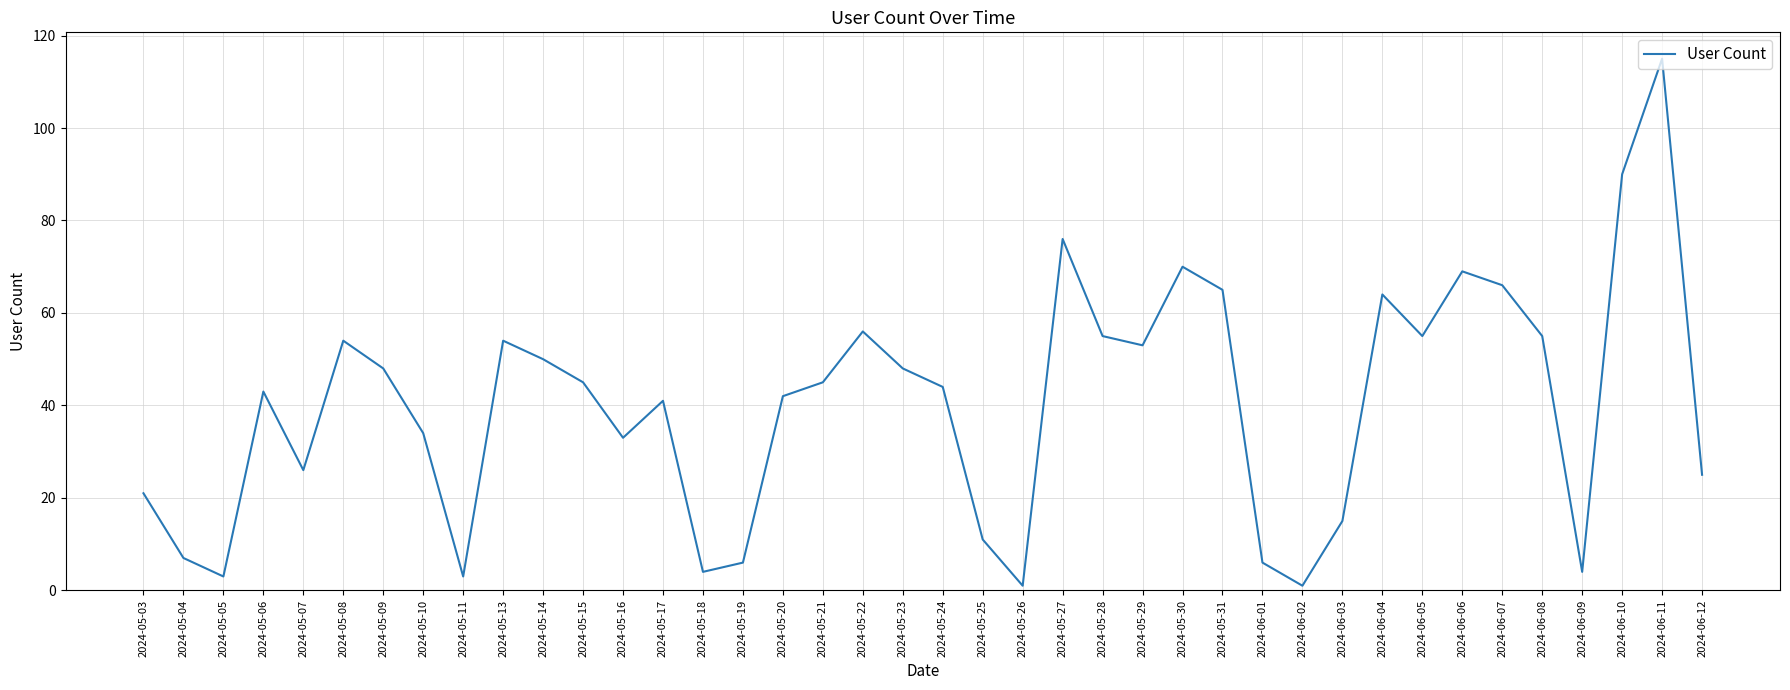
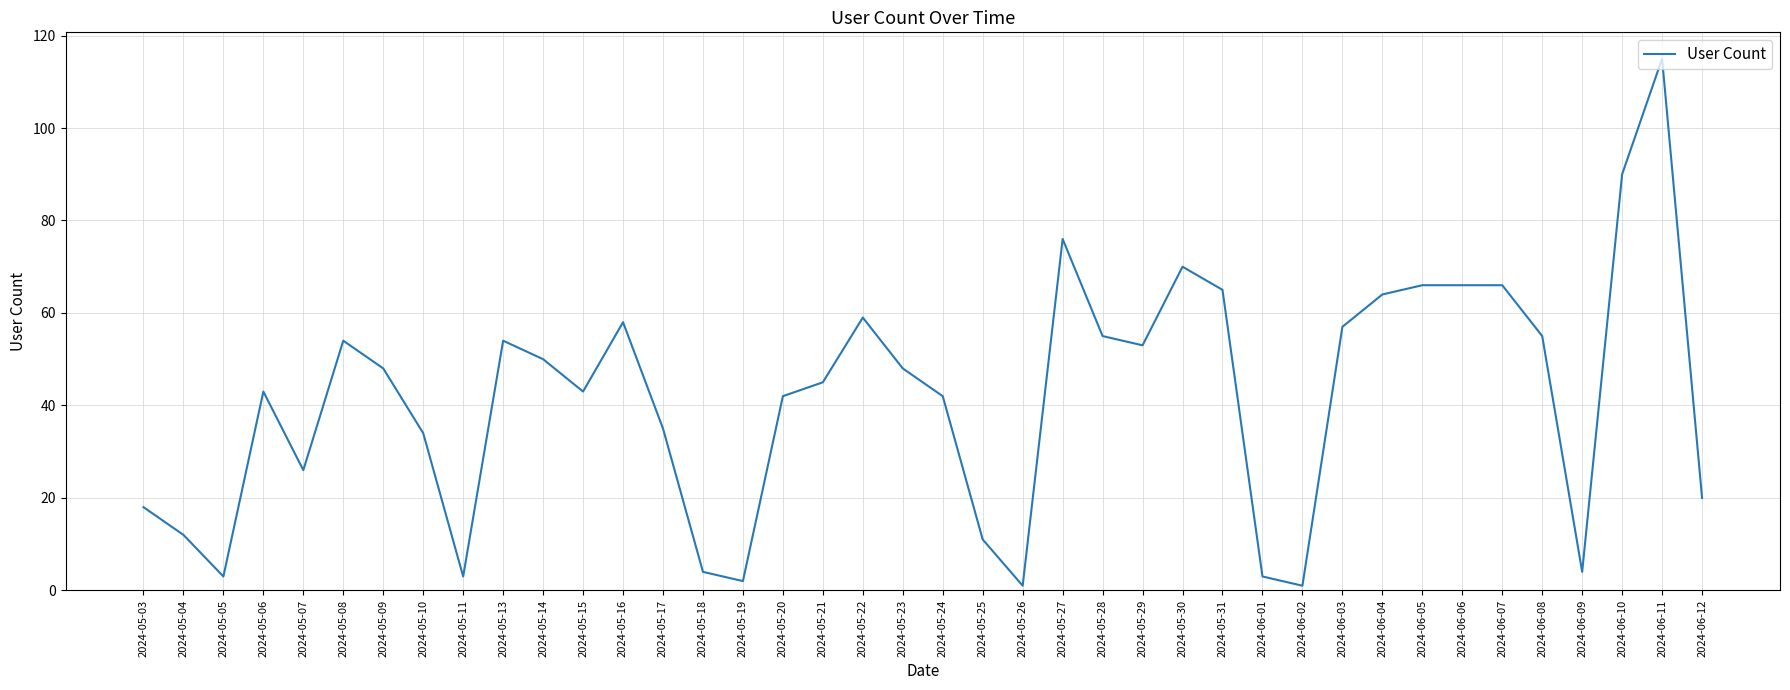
2024-05-03: 21 -> 18
2024-05-04: 7 -> 12
2024-05-15: 45 -> 43
2024-05-16: 33 -> 58
2024-05-17: 41 -> 35
2024-05-19: 6 -> 2
2024-05-22: 56 -> 59
2024-05-24: 44 -> 42
2024-06-01: 6 -> 3
2024-06-03: 15 -> 57
2024-06-05: 55 -> 66
2024-06-06: 69 -> 66
2024-06-12: 25 -> 20
